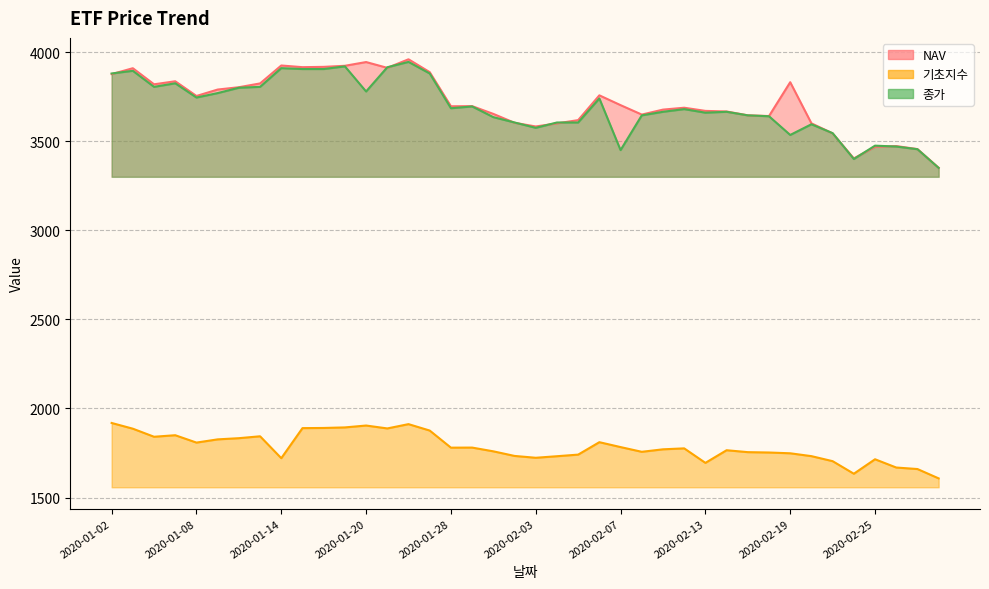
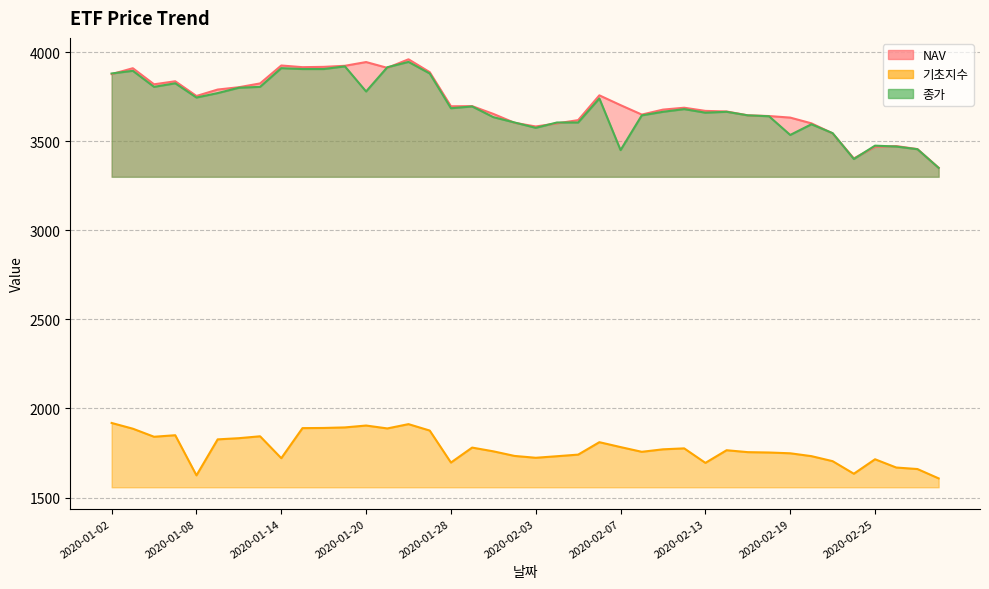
기초지수, 2020-01-08: 1810 -> 1620
기초지수, 2020-01-28: 1780 -> 1700
NAV, 2020-02-19: 3830 -> 3630
